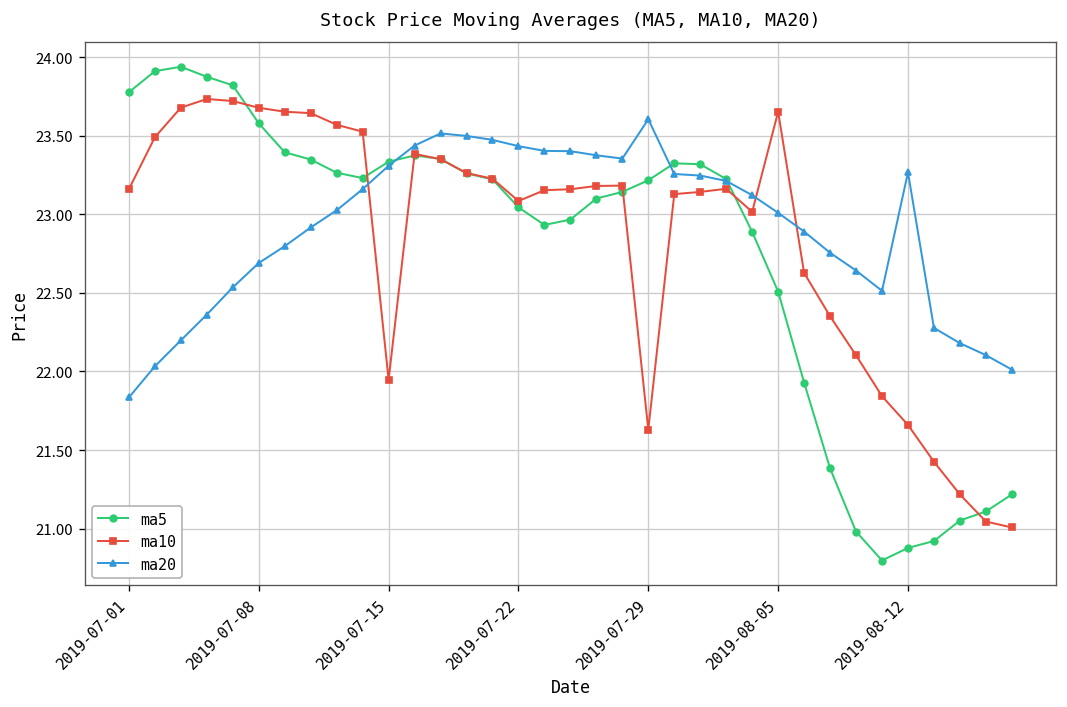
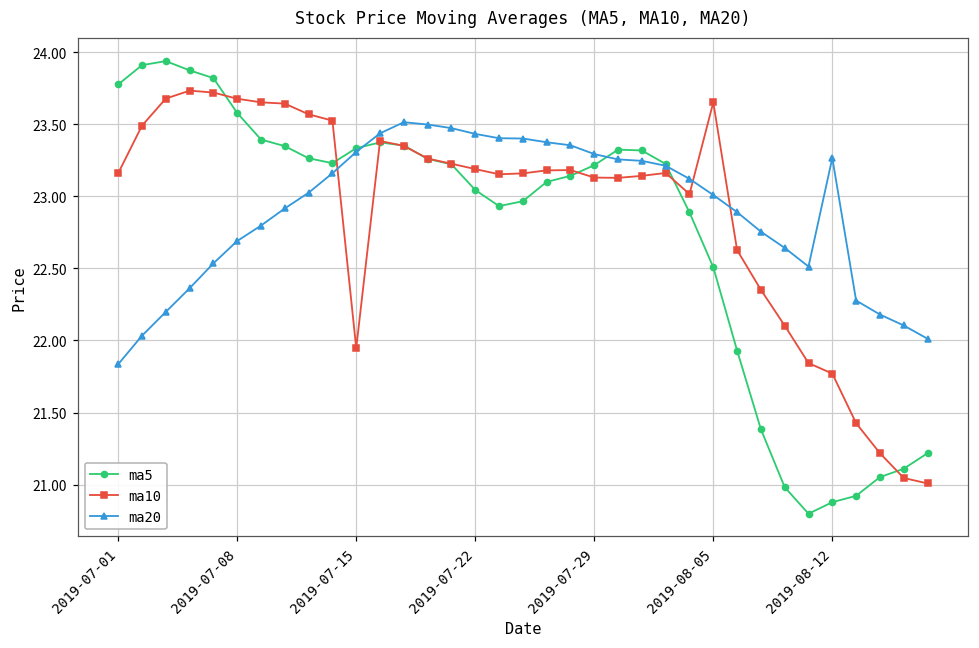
ma10, 2019-07-22: 23.08 -> 23.19
ma10, 2019-07-29: 21.63 -> 23.13
ma20, 2019-07-29: 23.60 -> 23.29
ma10, 2019-08-12: 21.66 -> 21.77
